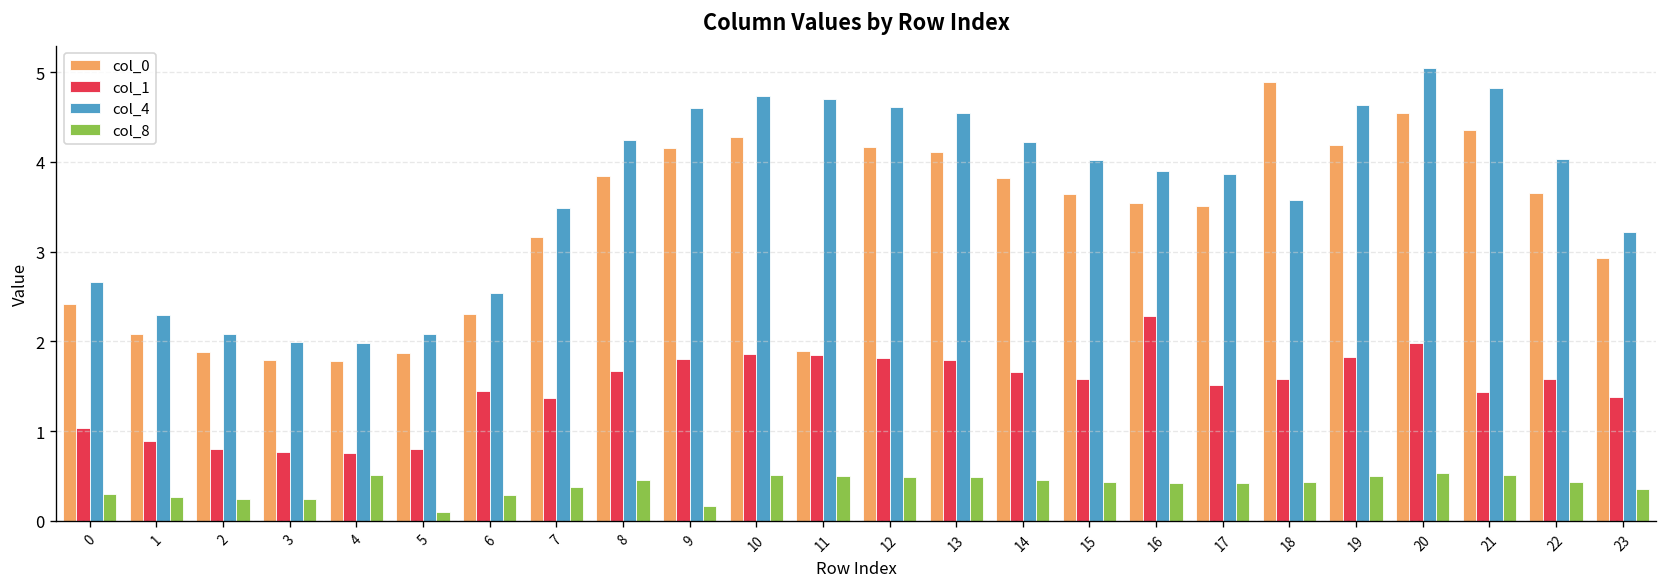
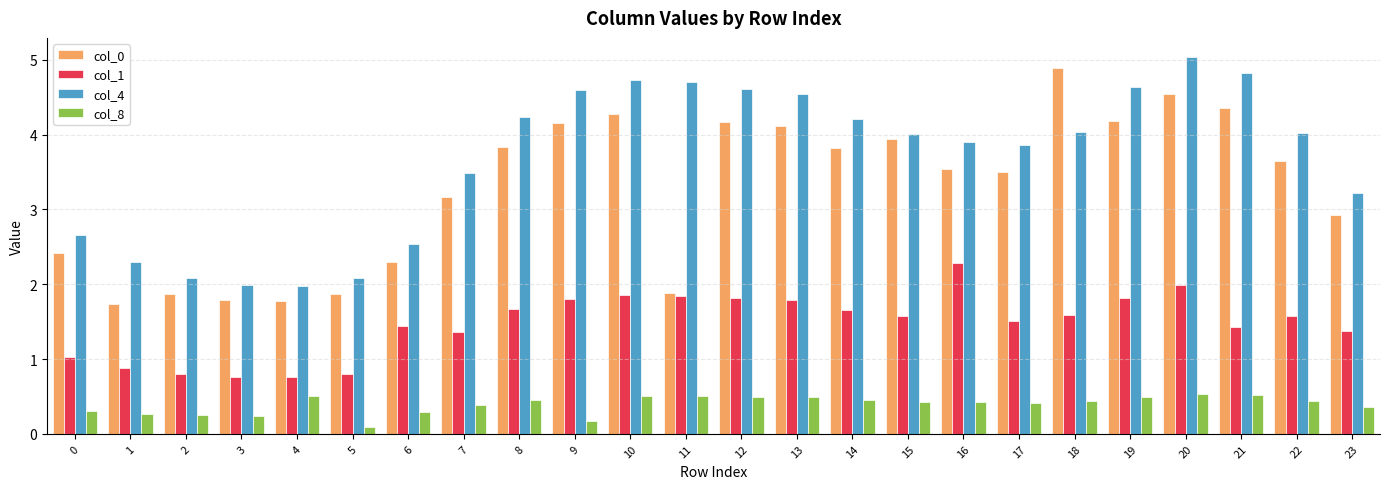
col_0, 1: 2.1 -> 1.7
col_0, 15: 3.6 -> 3.9
col_4, 18: 3.6 -> 4.0
